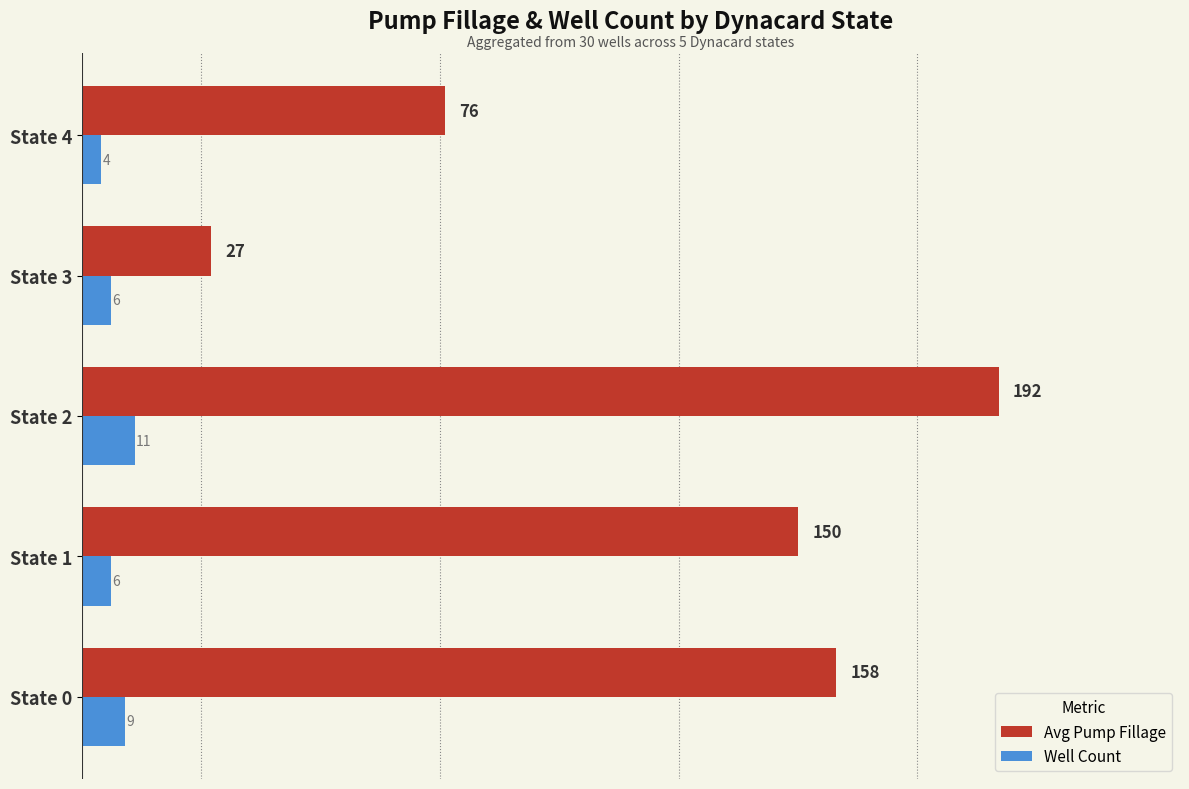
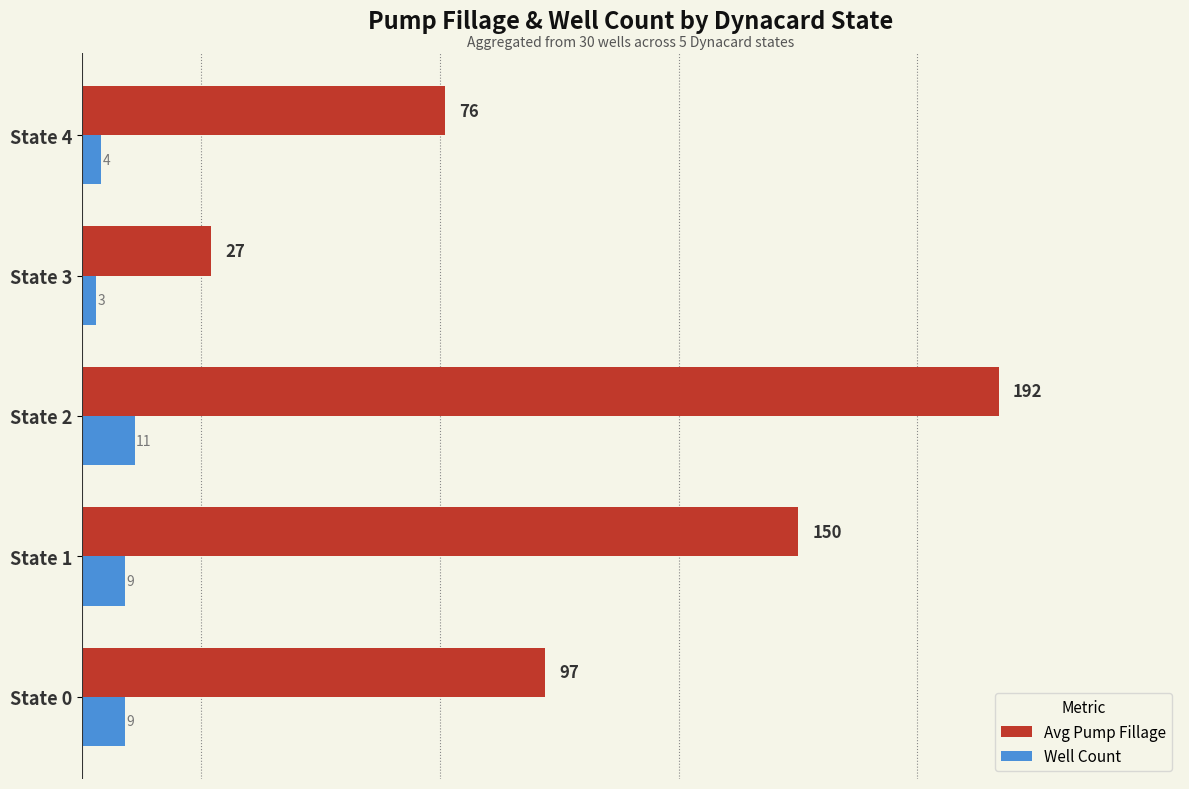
Well Count, State 3: 6 -> 3
Well Count, State 1: 6 -> 9
Avg Pump Fillage, State 0: 158 -> 97
